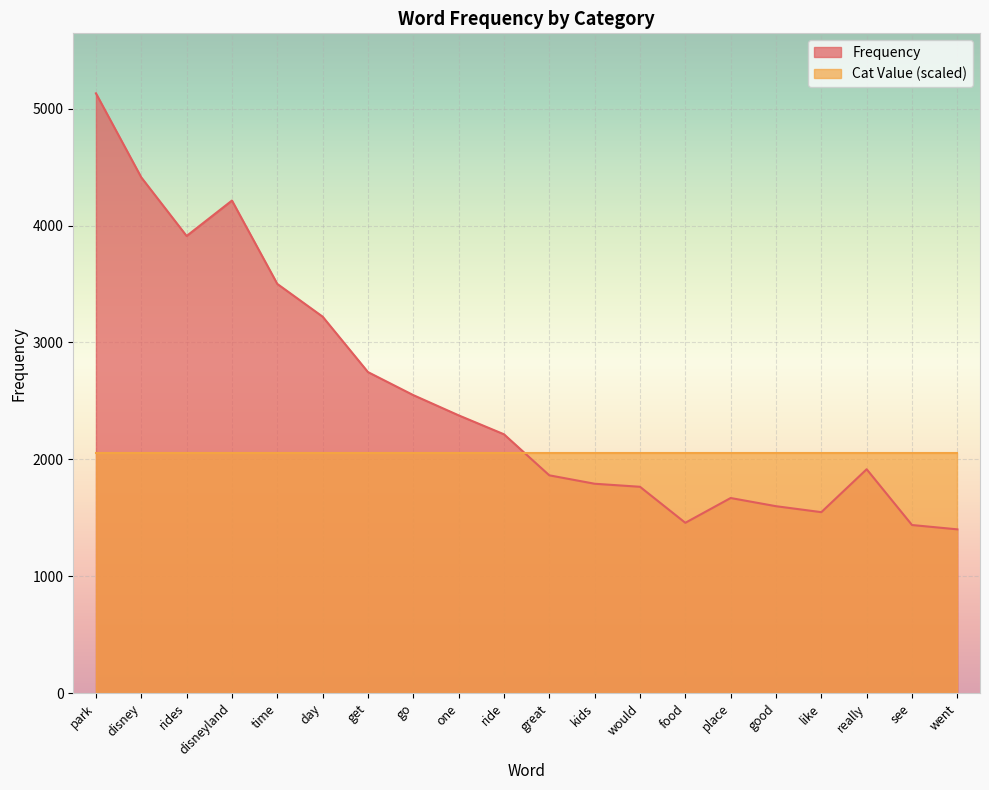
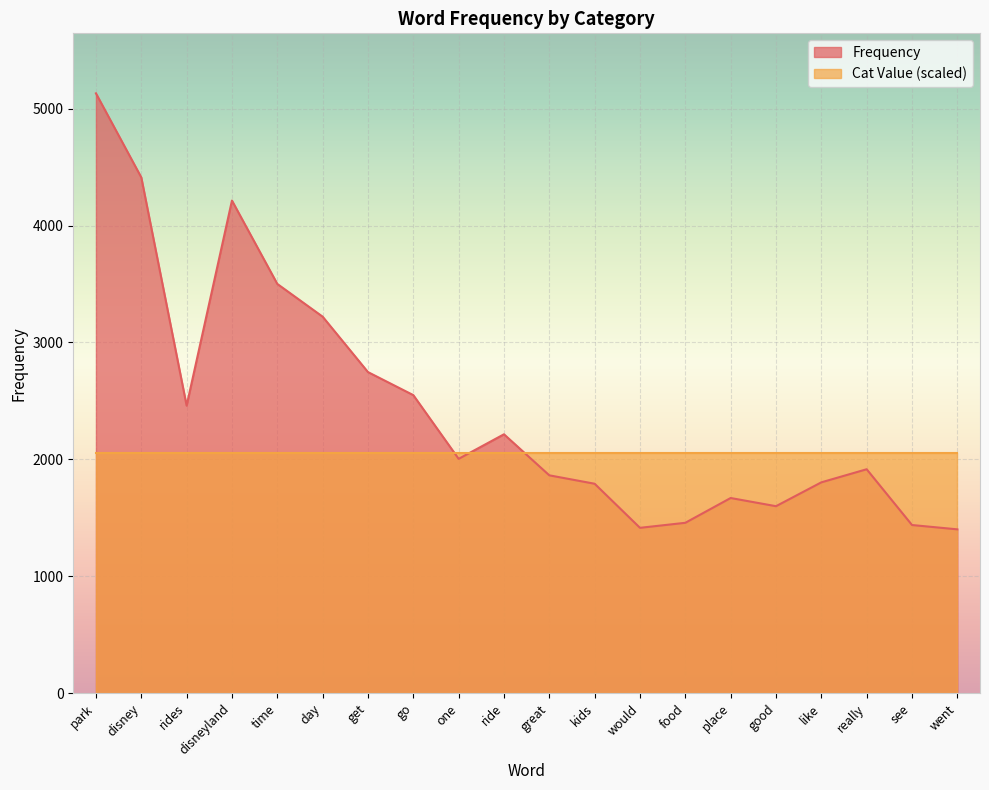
Frequency, rides: 3910 -> 2460
Frequency, one: 2380 -> 2010
Frequency, would: 1770 -> 1420
Frequency, like: 1550 -> 1800
